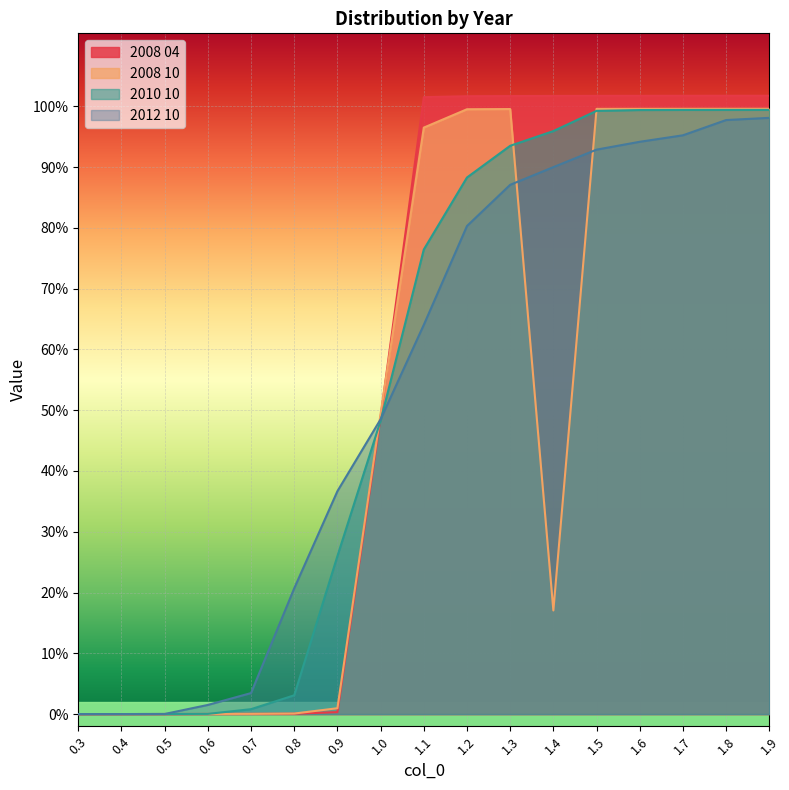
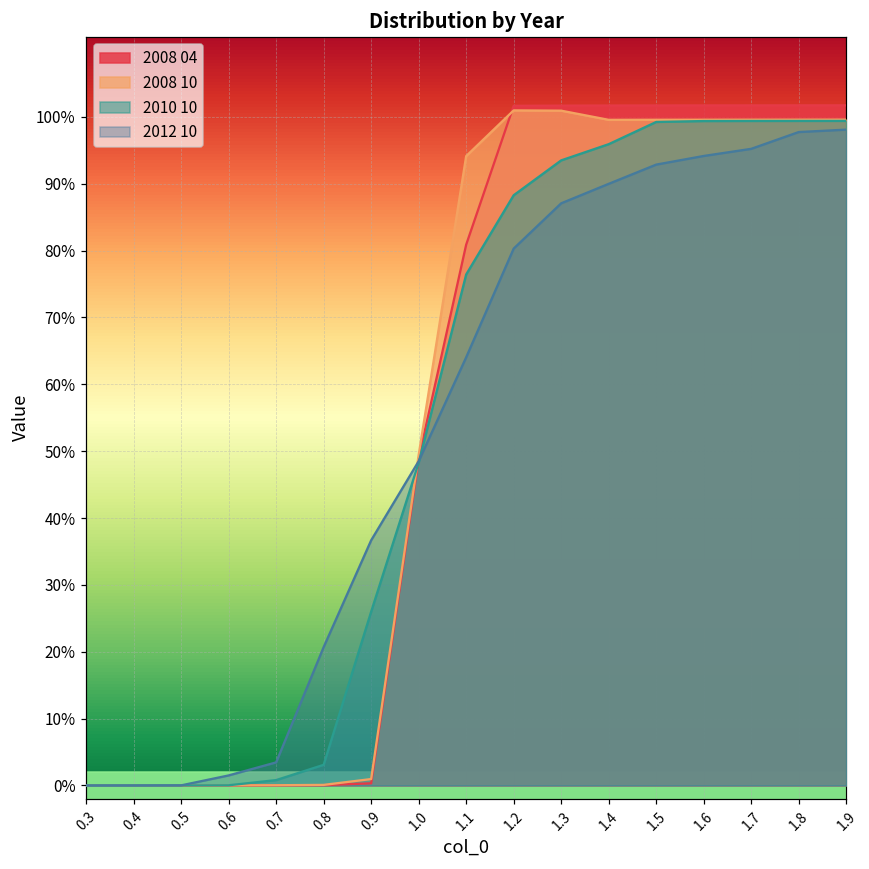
2008 04, 1.1: 102% -> 81%
2008 10, 1.1: 96% -> 94%
2008 10, 1.2: 100% -> 101%
2008 10, 1.3: 100% -> 101%
2008 10, 1.4: 17% -> 100%
